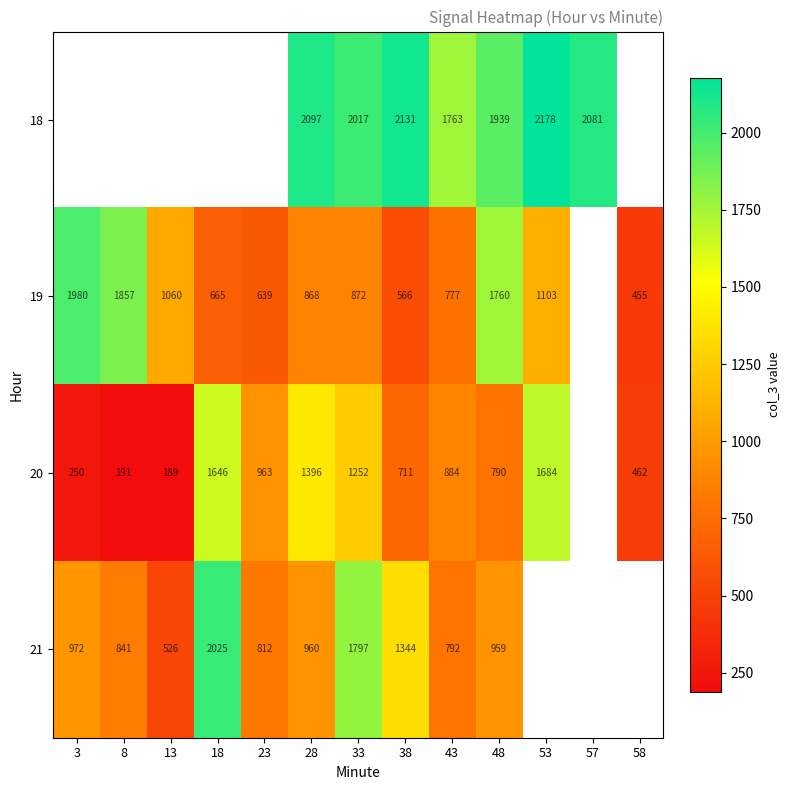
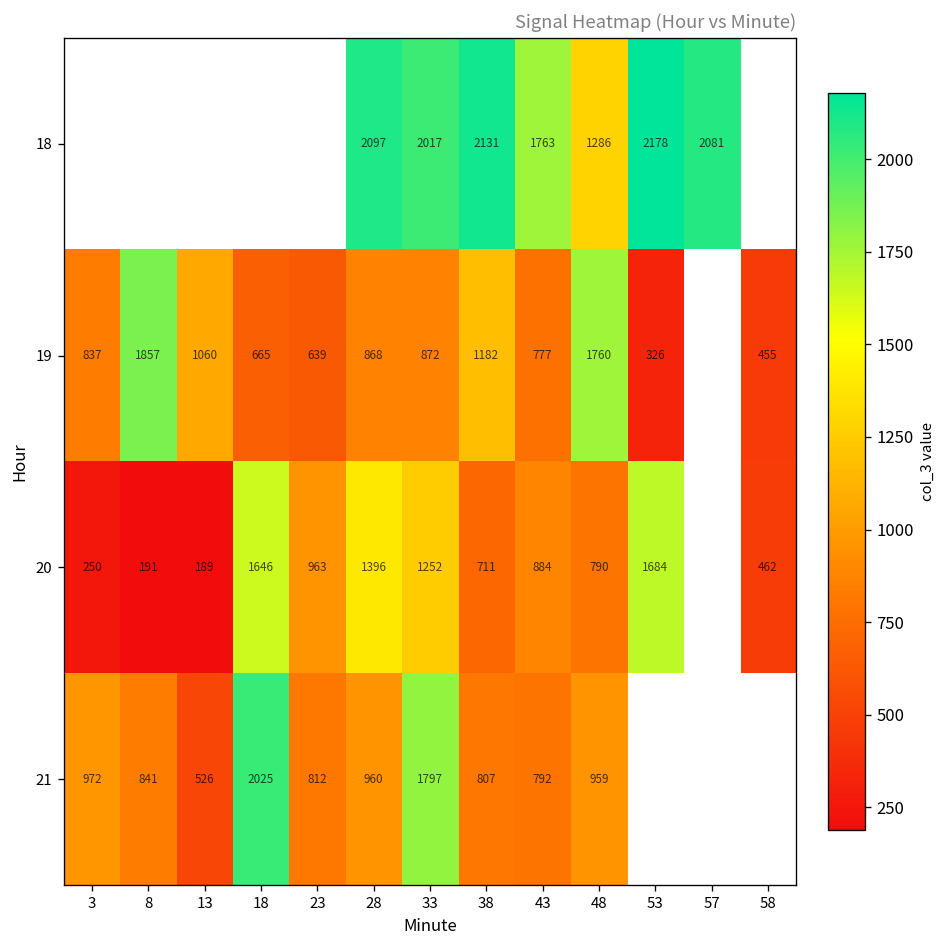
18, 48: 1939 -> 1286
19, 3: 1980 -> 837
19, 38: 566 -> 1182
19, 53: 1103 -> 326
21, 38: 1344 -> 807
